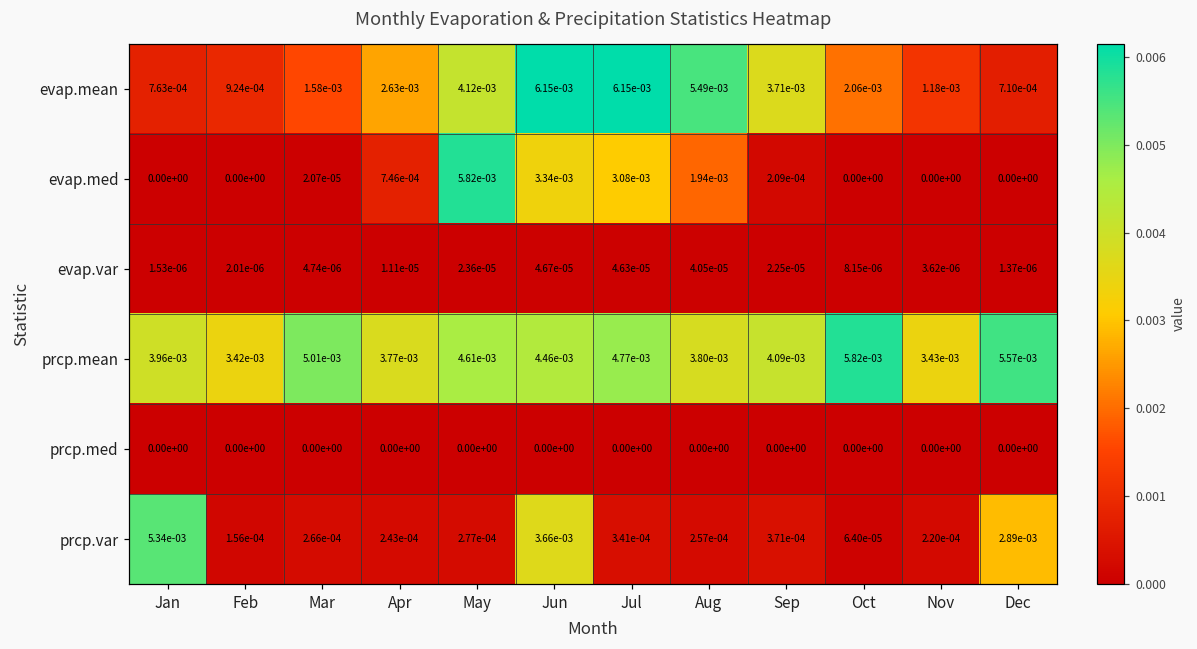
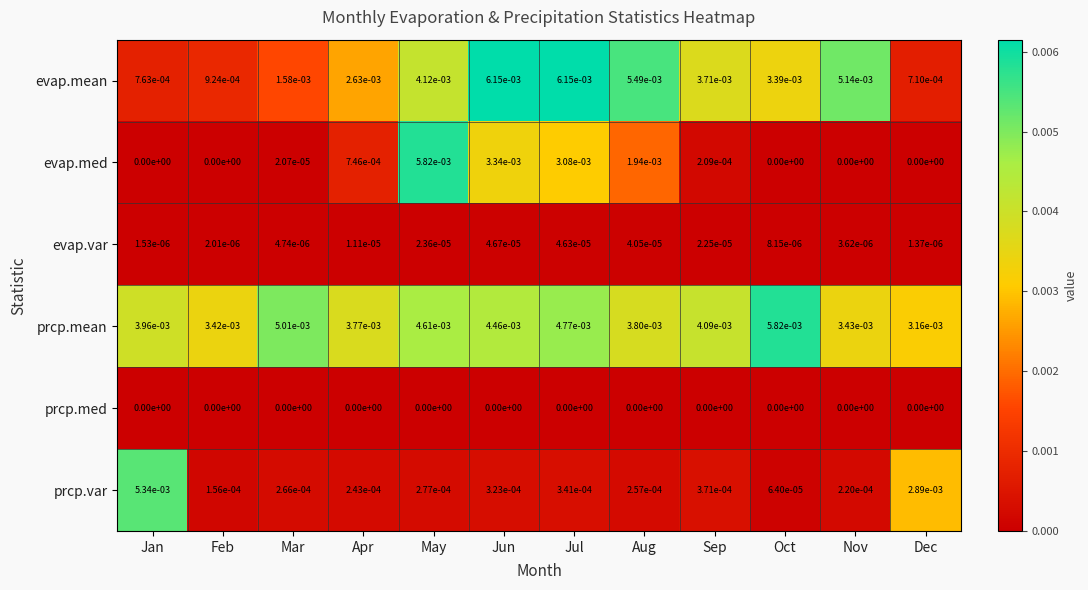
evap.mean, Oct: 2.06e-03 -> 3.39e-03
evap.mean, Nov: 1.18e-03 -> 5.14e-03
prcp.mean, Dec: 5.57e-03 -> 3.16e-03
prcp.var, Jun: 3.66e-03 -> 3.23e-04
